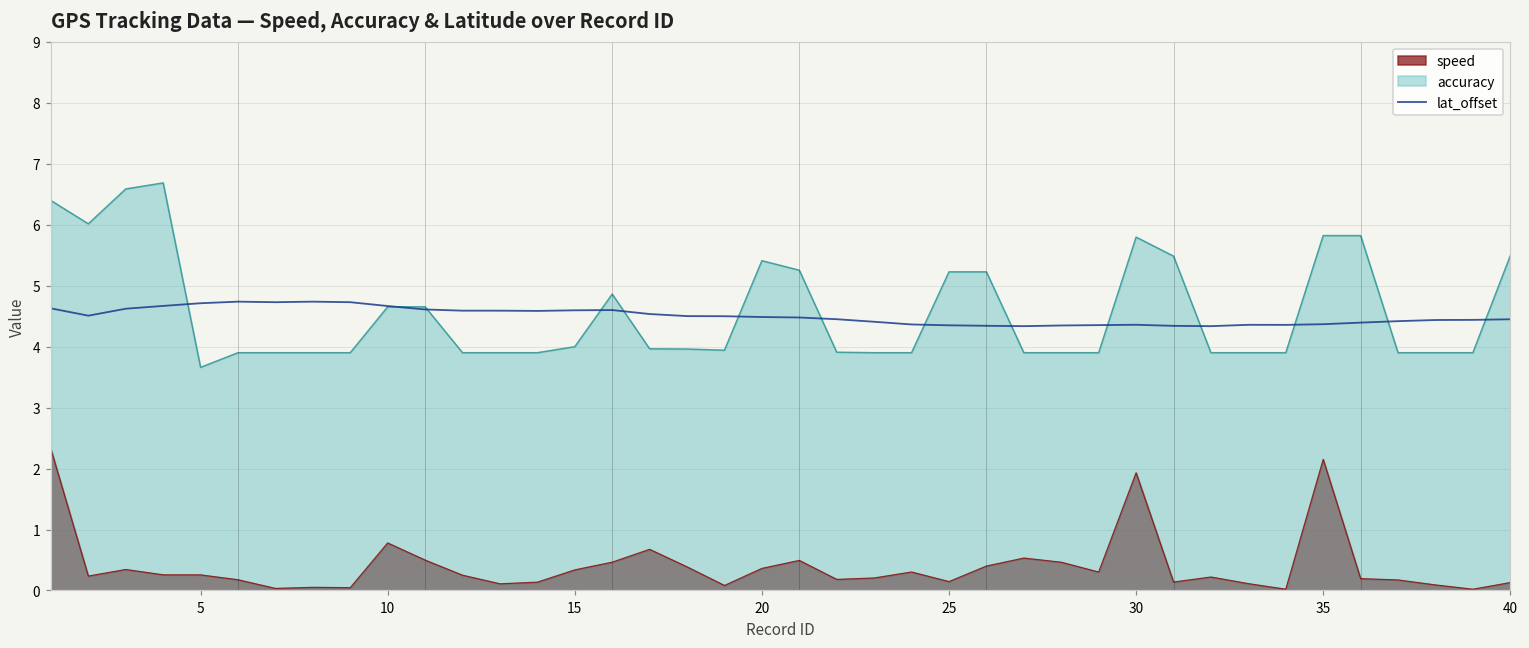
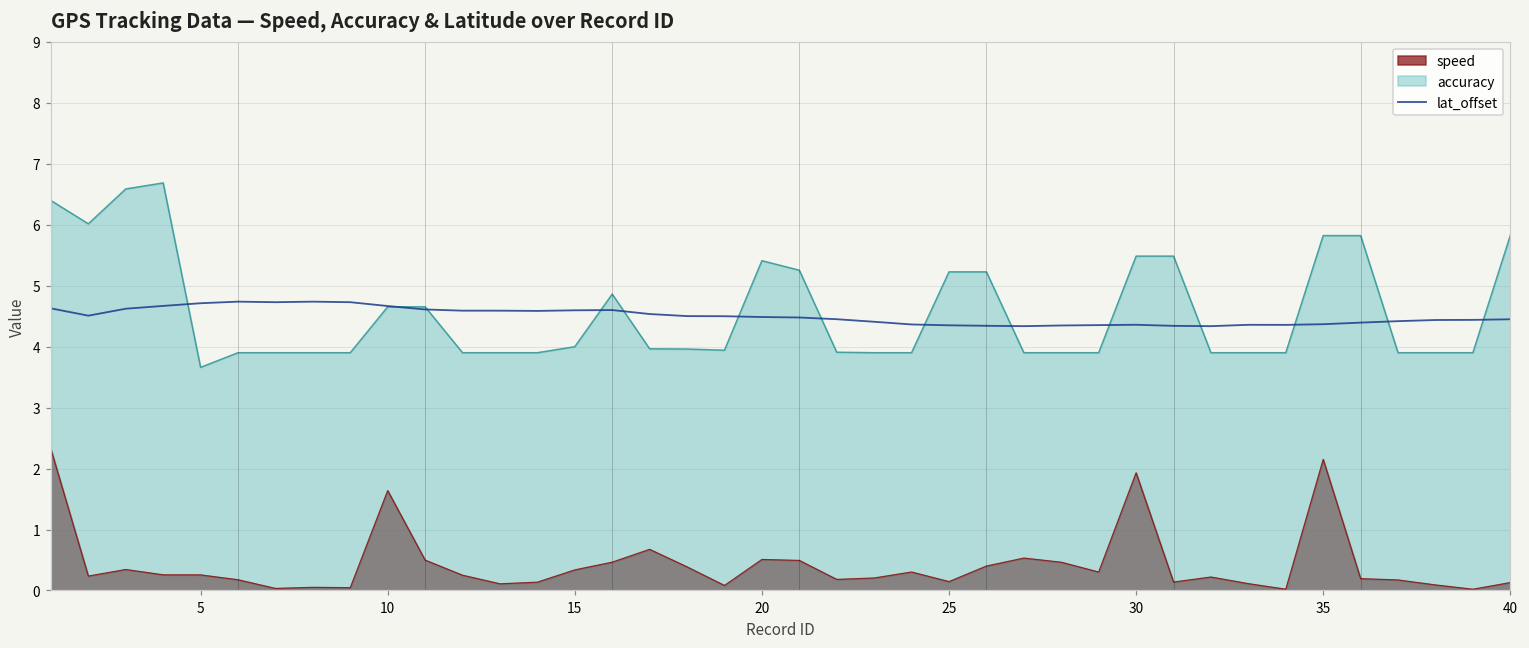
speed, 10: 0.8 -> 1.6
speed, 20: 0.4 -> 0.5
accuracy, 30: 5.8 -> 5.5
accuracy, 40: 5.5 -> 5.8
